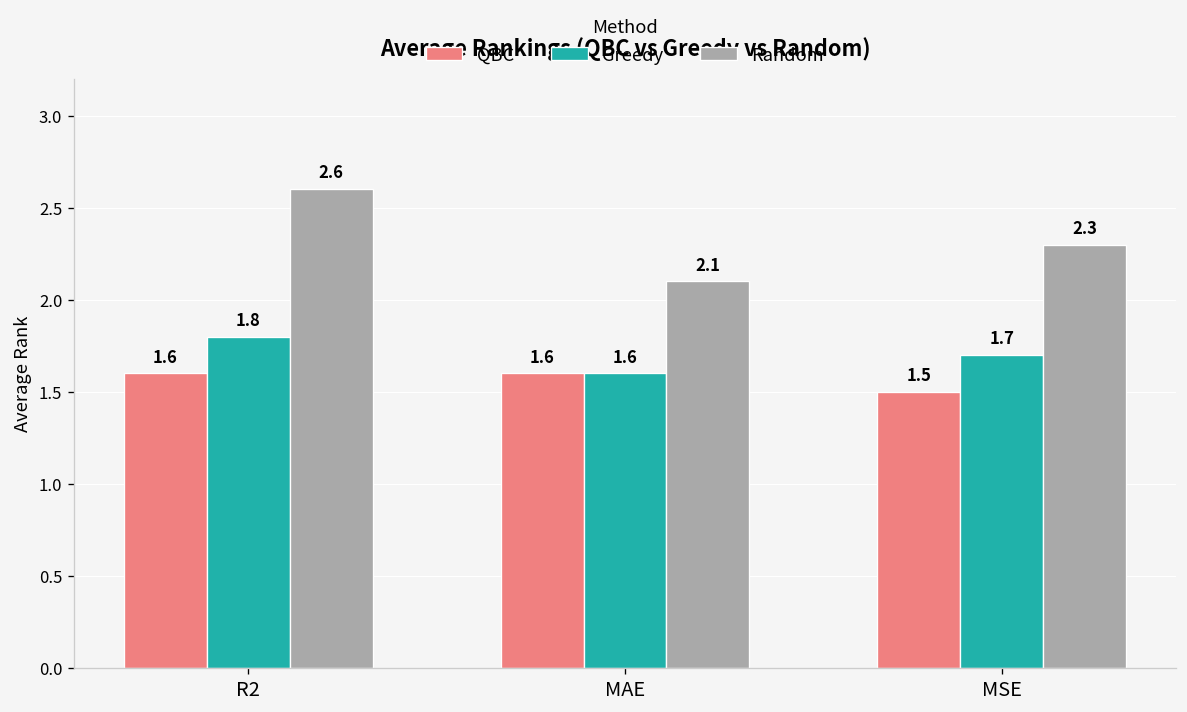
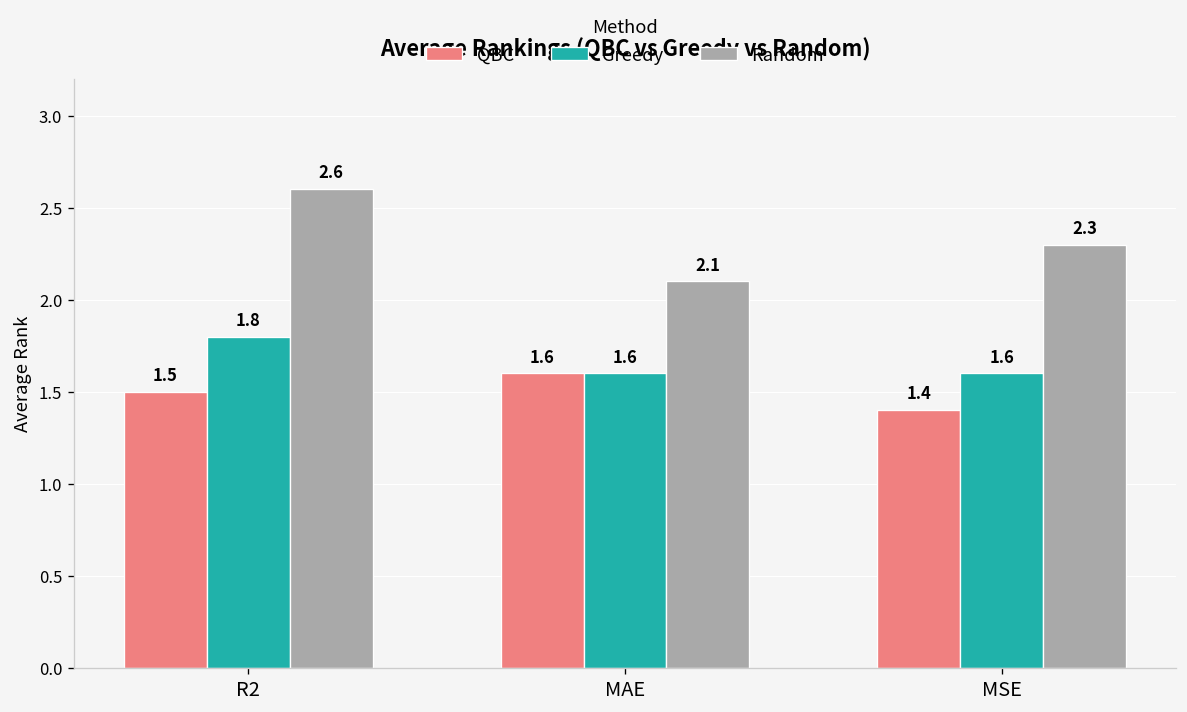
QBC, R2: 1.6 -> 1.5
QBC, MSE: 1.5 -> 1.4
Greedy, MSE: 1.7 -> 1.6
